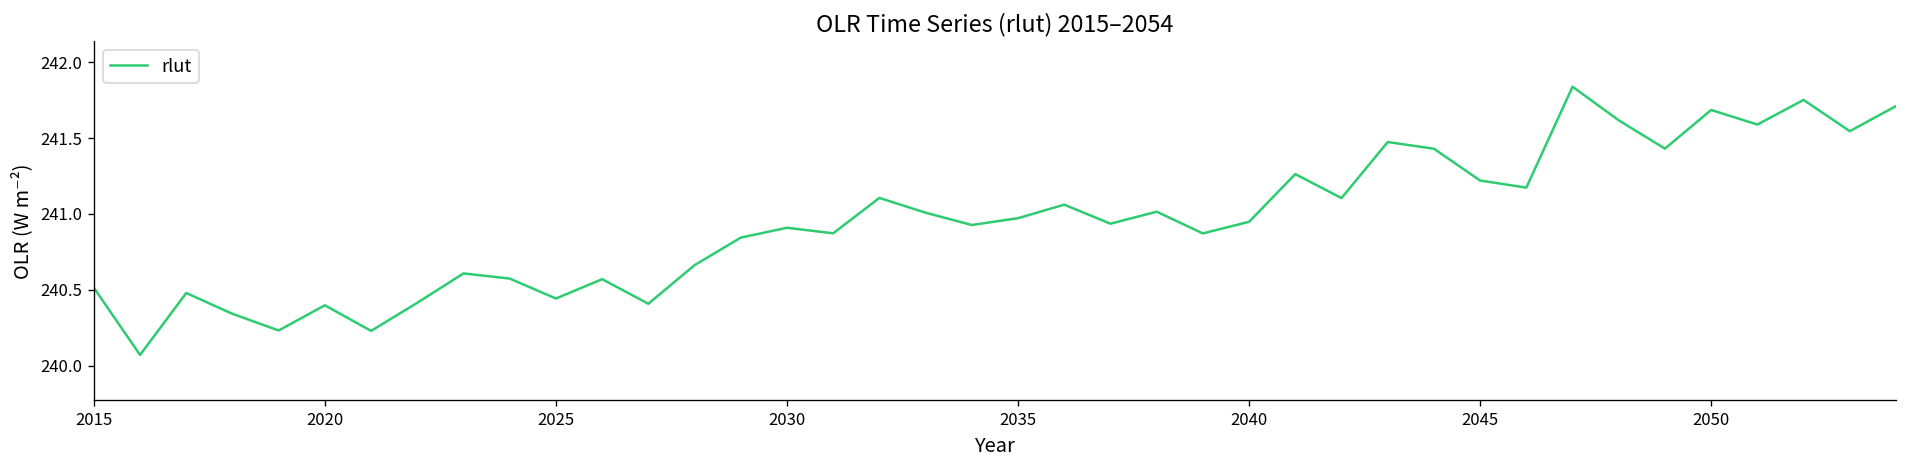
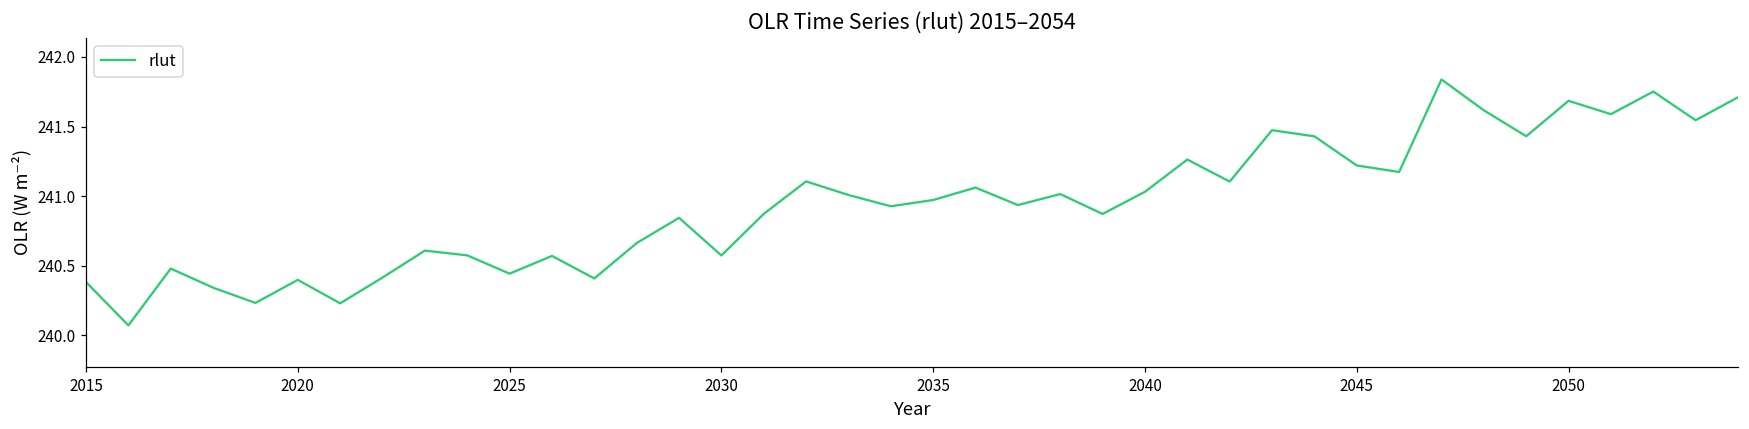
2015: 240.51 -> 240.38
2030: 240.91 -> 240.57
2040: 240.95 -> 241.03
